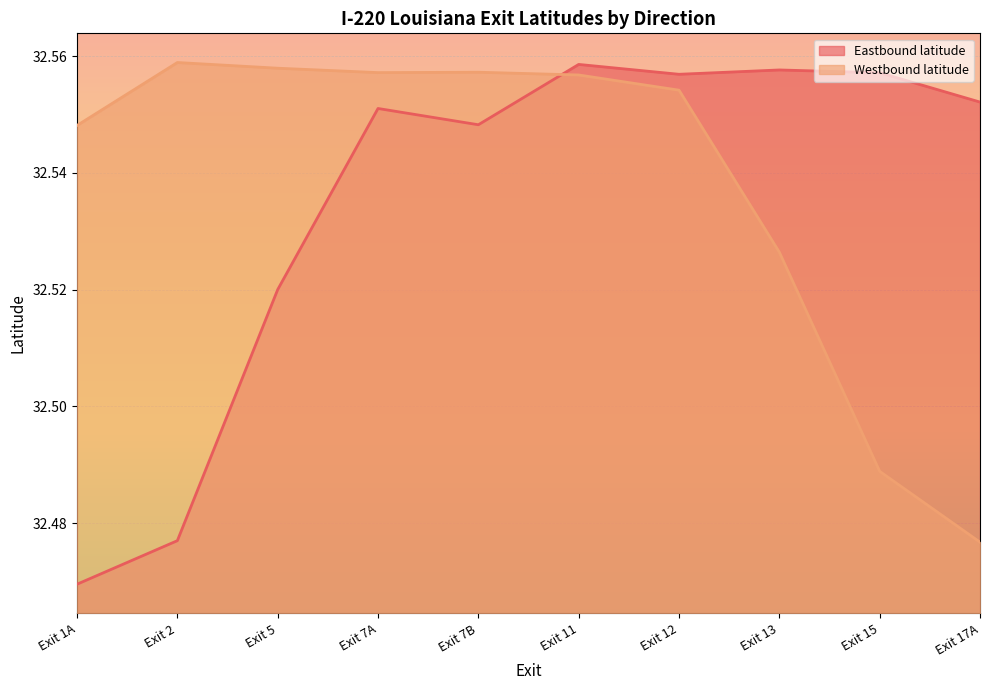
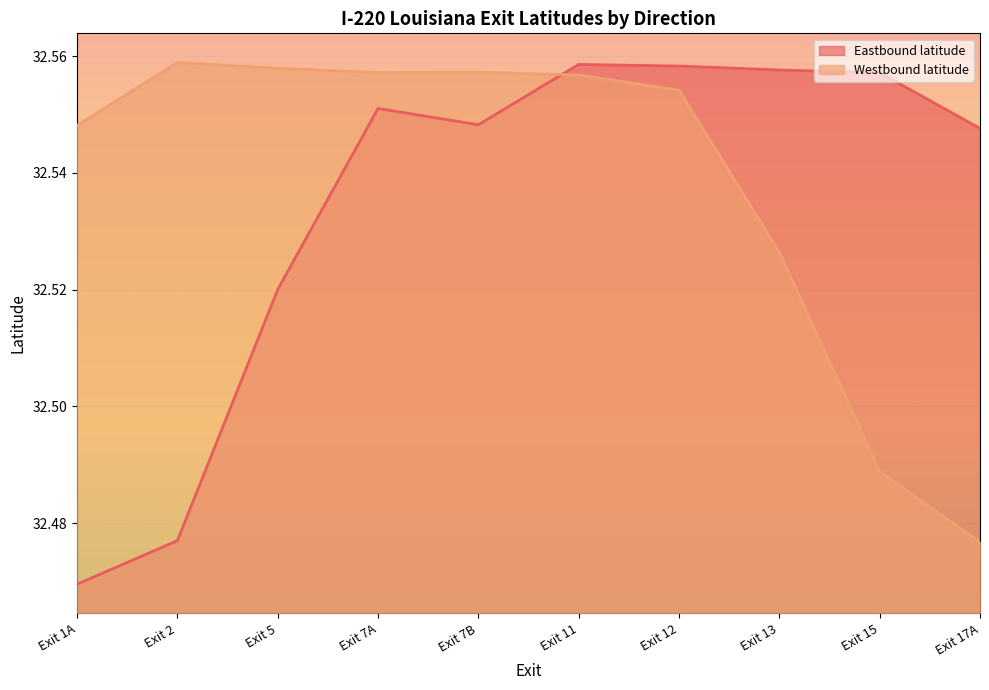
Eastbound latitude, Exit 12: 32.557 -> 32.558
Eastbound latitude, Exit 17A: 32.552 -> 32.548
